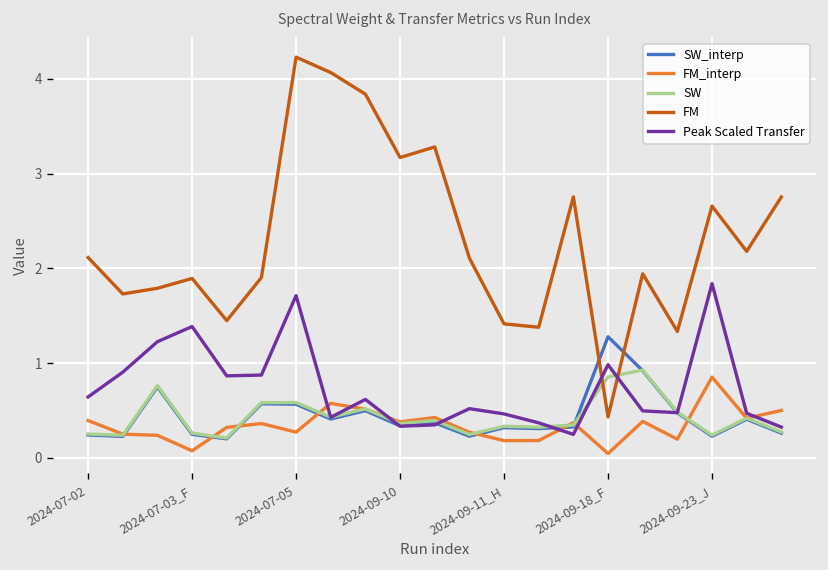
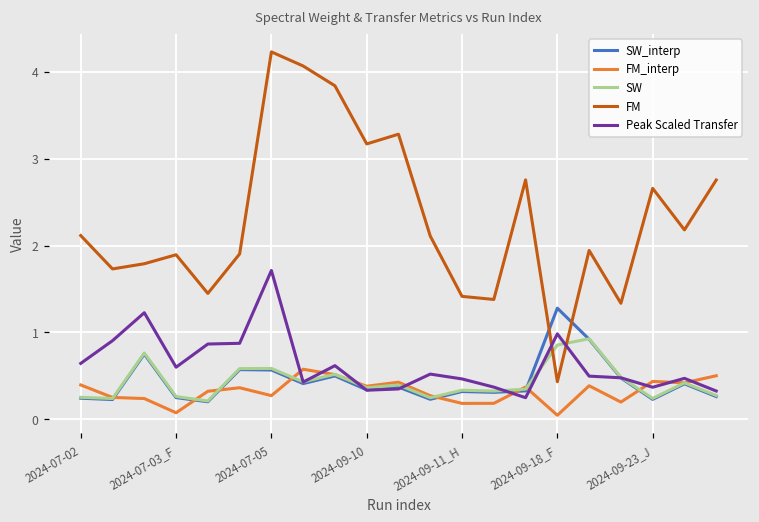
Peak Scaled Transfer, 2024-07-03_F: 1.4 -> 0.6
FM_interp, 2024-09-23_J: 0.9 -> 0.4
Peak Scaled Transfer, 2024-09-23_J: 1.8 -> 0.4
